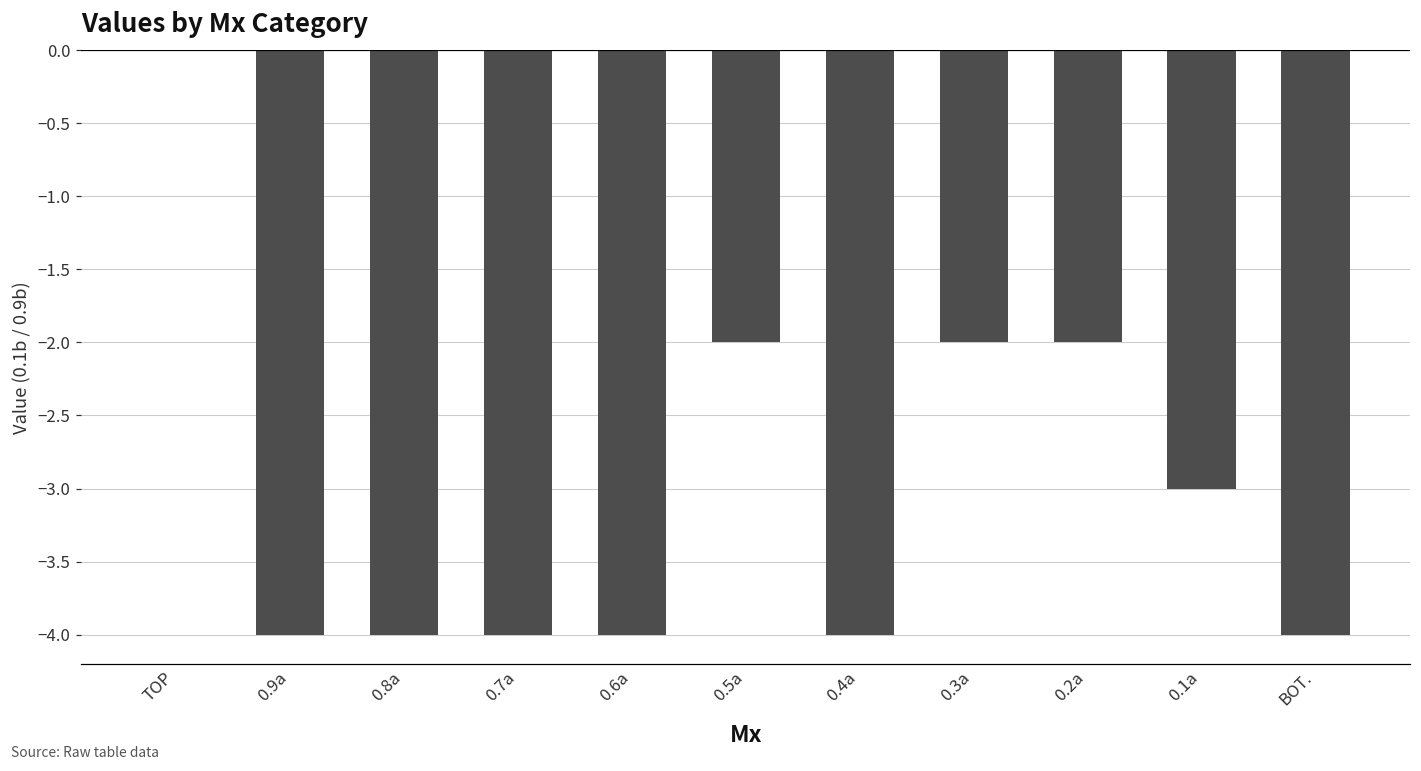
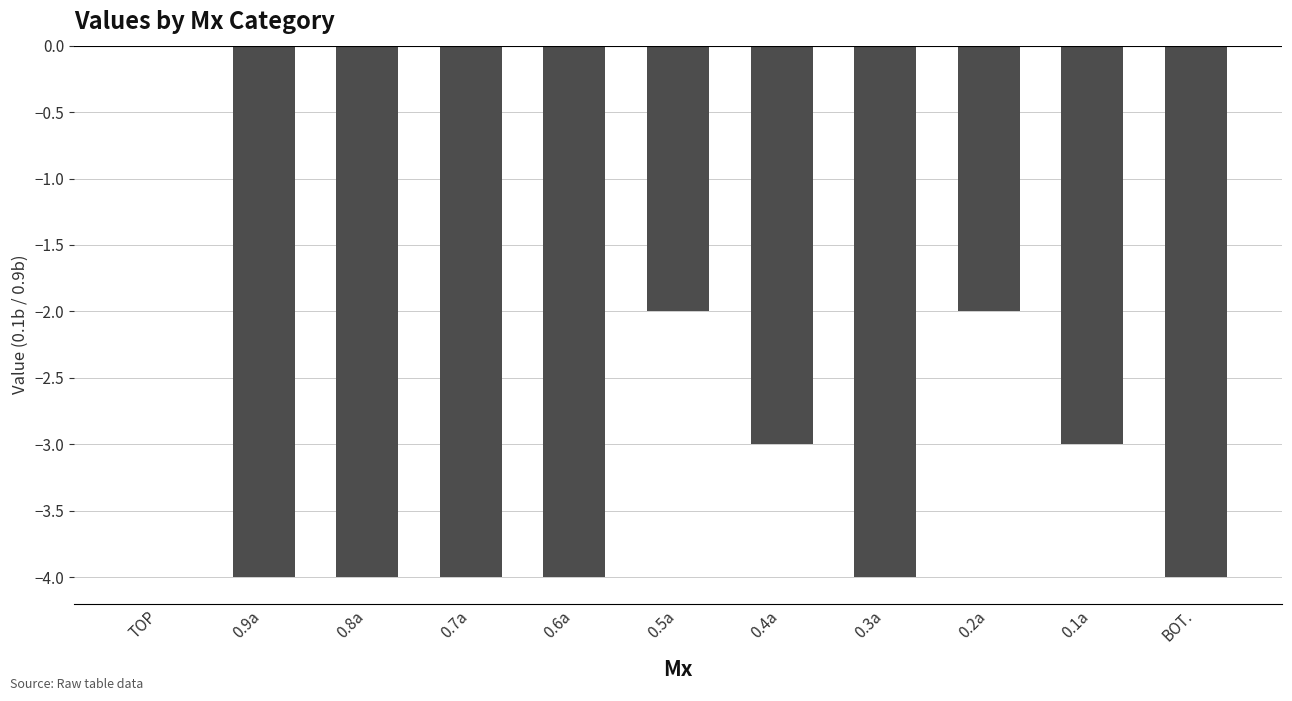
0.4a: -4 -> -3
0.3a: -2 -> -4
